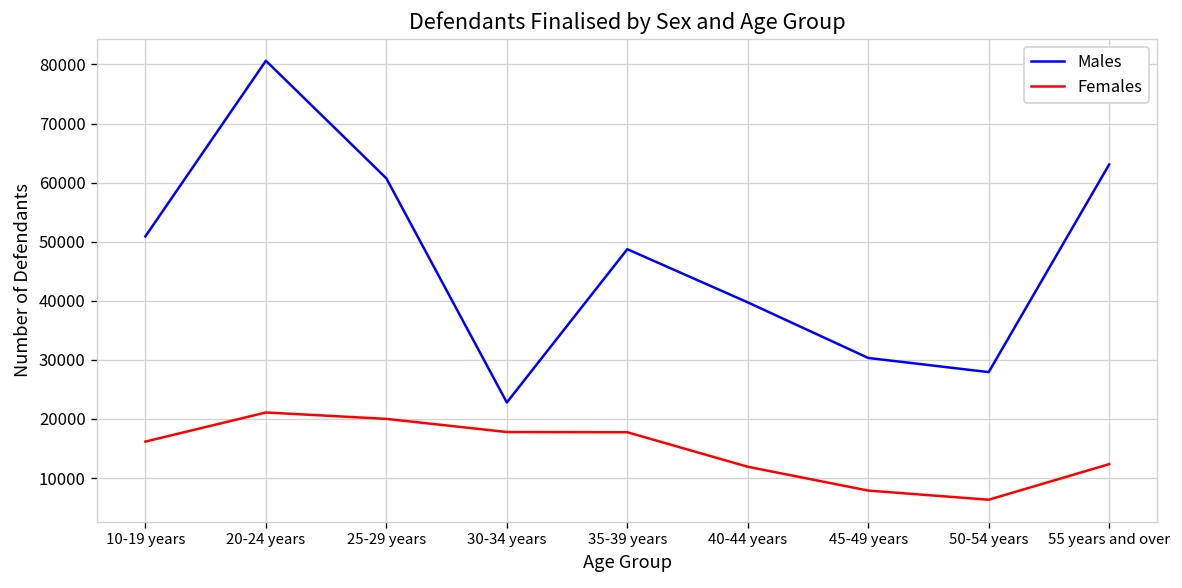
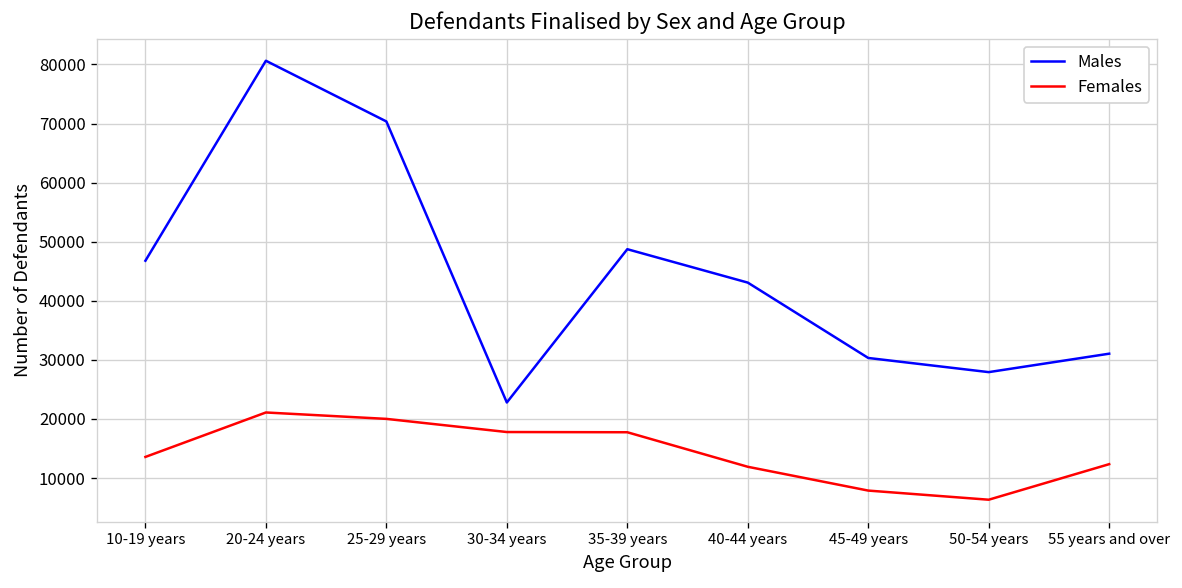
Males, 10-19 years: 51000 -> 47000
Females, 10-19 years: 16000 -> 14000
Males, 25-29 years: 61000 -> 70000
Males, 40-44 years: 40000 -> 43000
Males, 55 years and over: 63000 -> 31000
